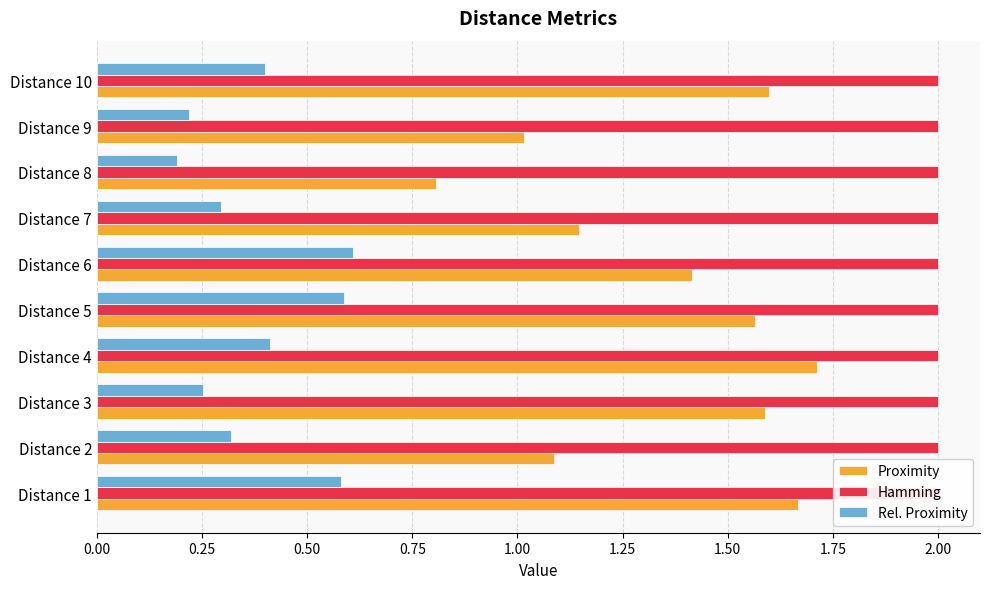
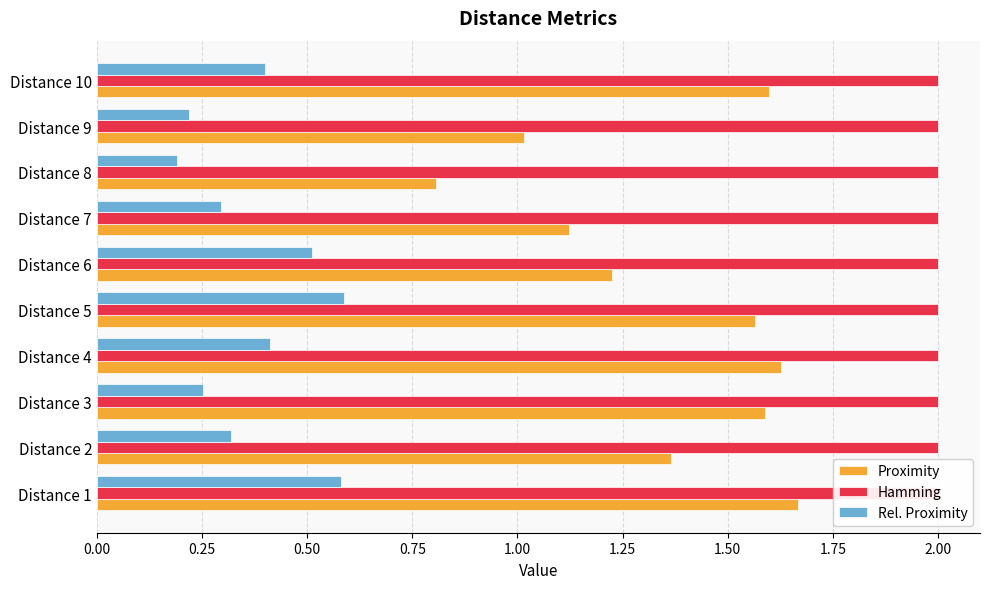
Proximity, Distance 7: 1.15 -> 1.12
Rel. Proximity, Distance 6: 0.61 -> 0.51
Proximity, Distance 6: 1.42 -> 1.22
Proximity, Distance 4: 1.71 -> 1.63
Proximity, Distance 2: 1.09 -> 1.36
